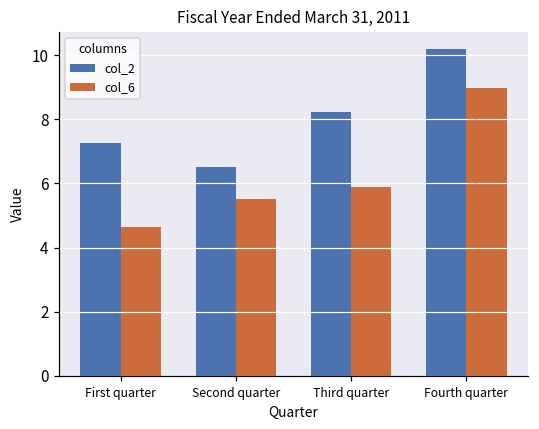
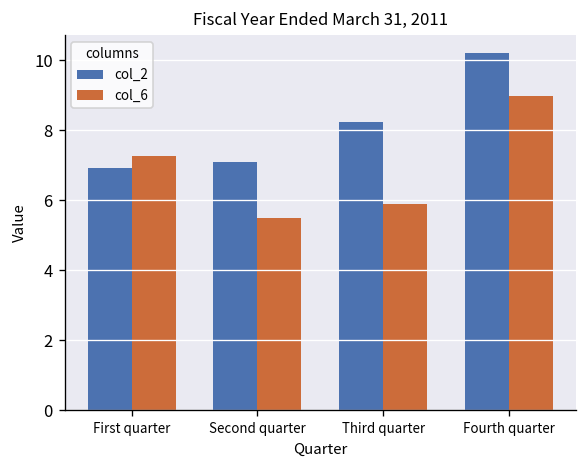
col_2, First quarter: 7.3 -> 6.9
col_6, First quarter: 4.7 -> 7.3
col_2, Second quarter: 6.5 -> 7.1
